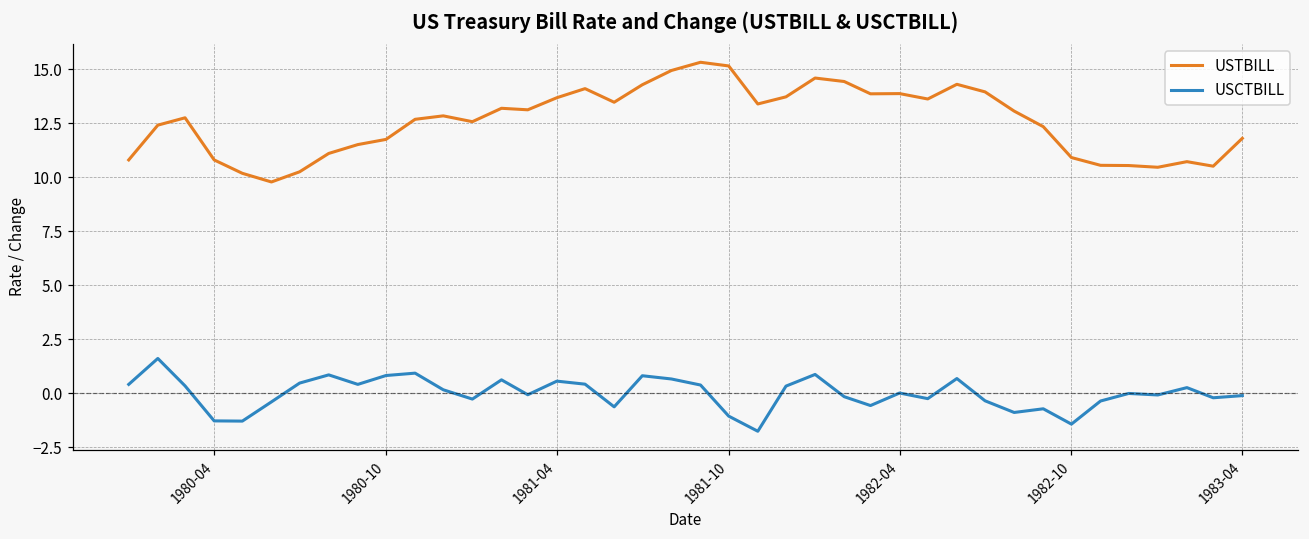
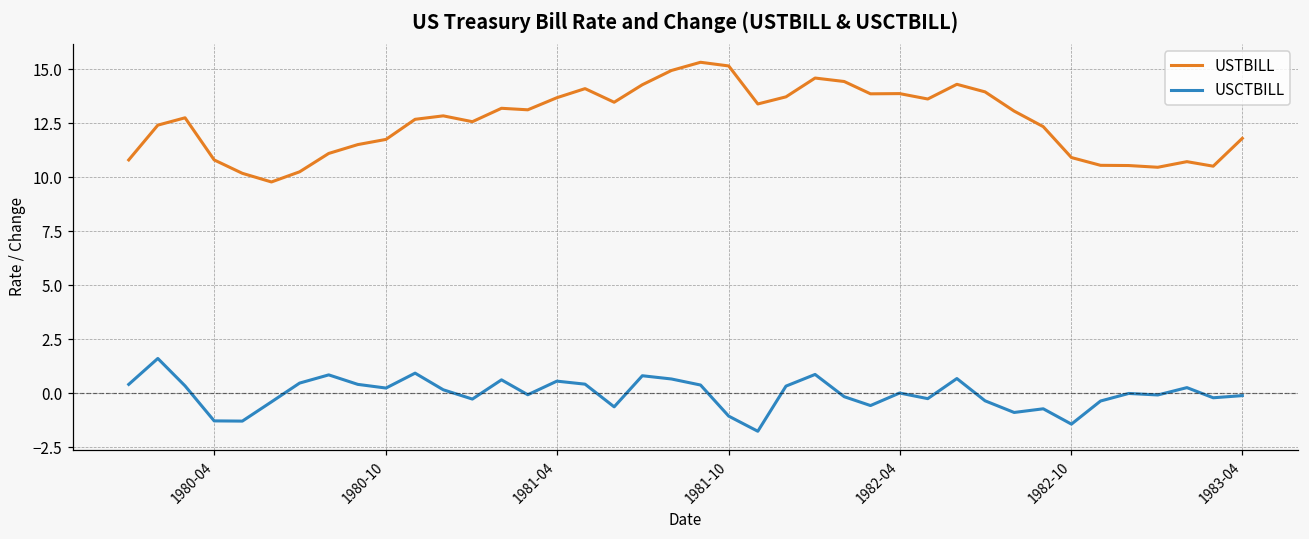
USCTBILL, 1980-10: 0.8 -> 0.2
